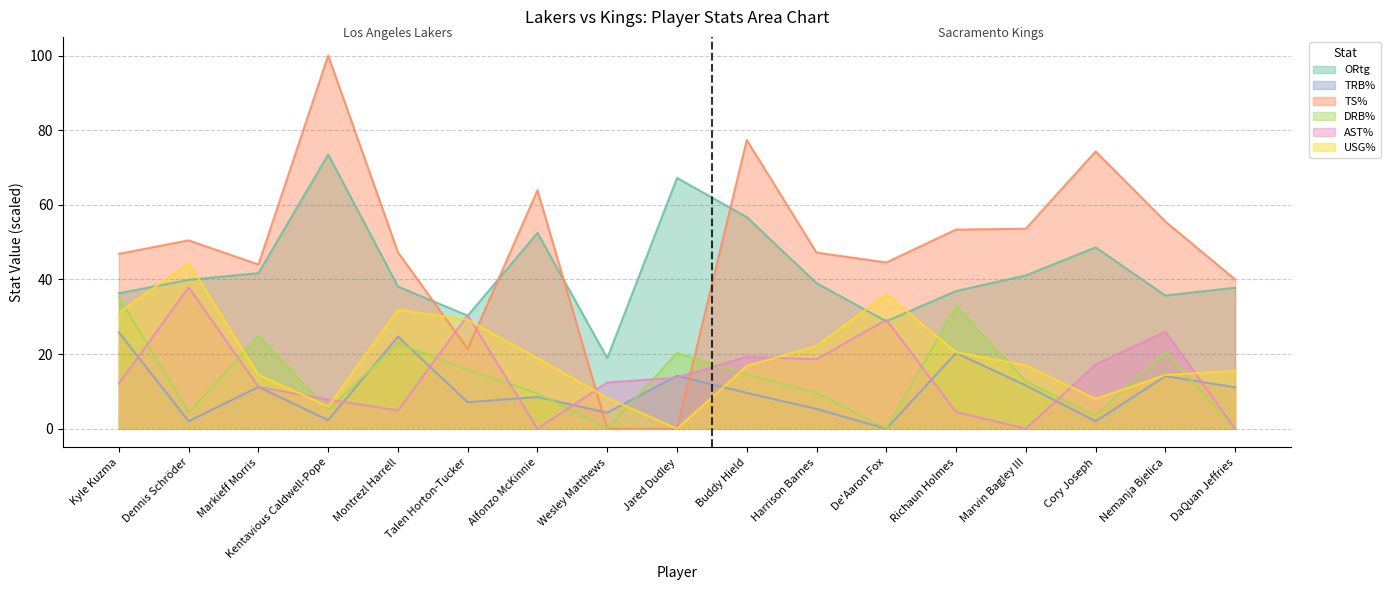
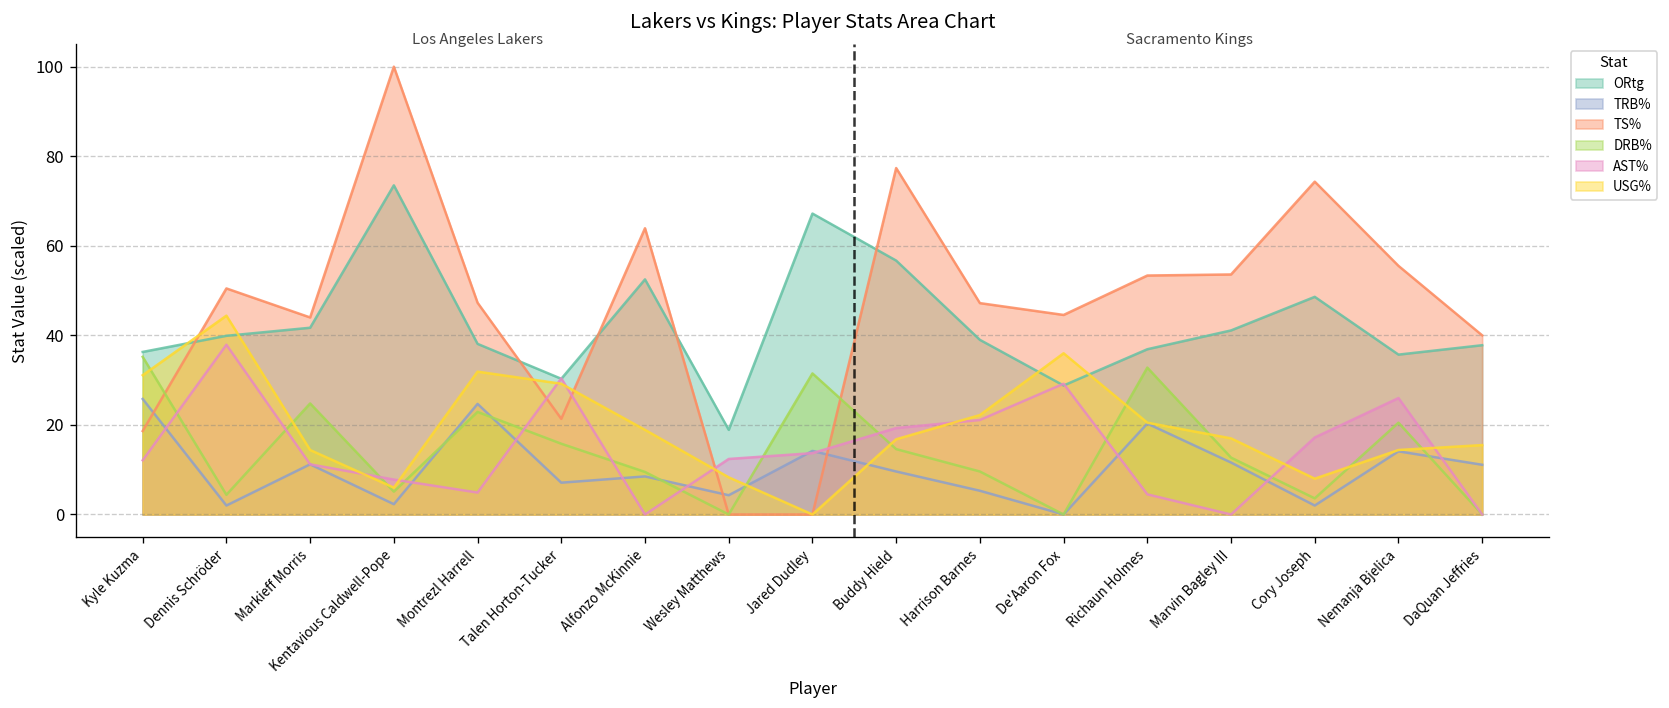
TS%, Kyle Kuzma: 47 -> 19
DRB%, Jared Dudley: 20 -> 32
AST%, Harrison Barnes: 19 -> 21
